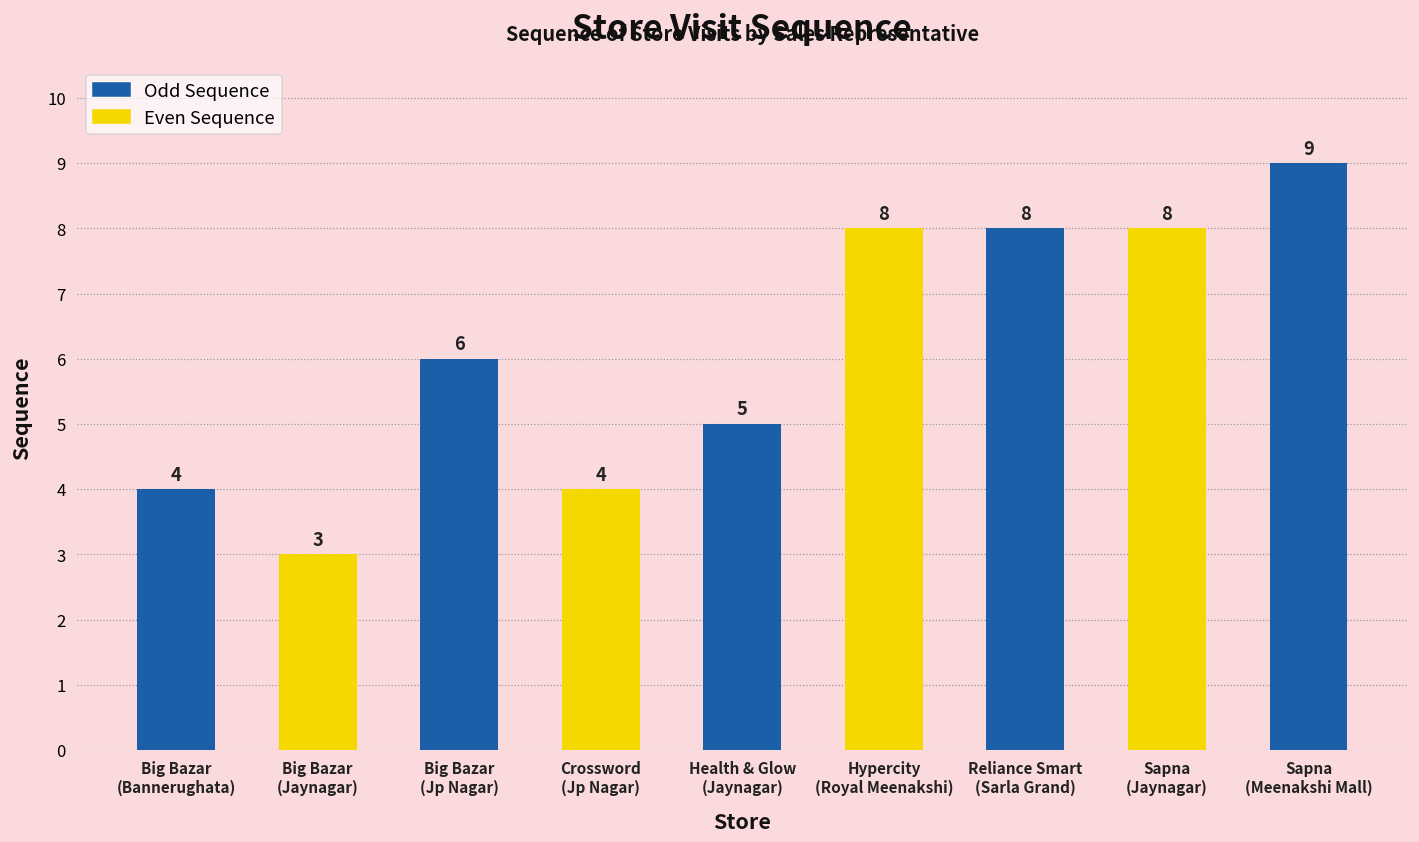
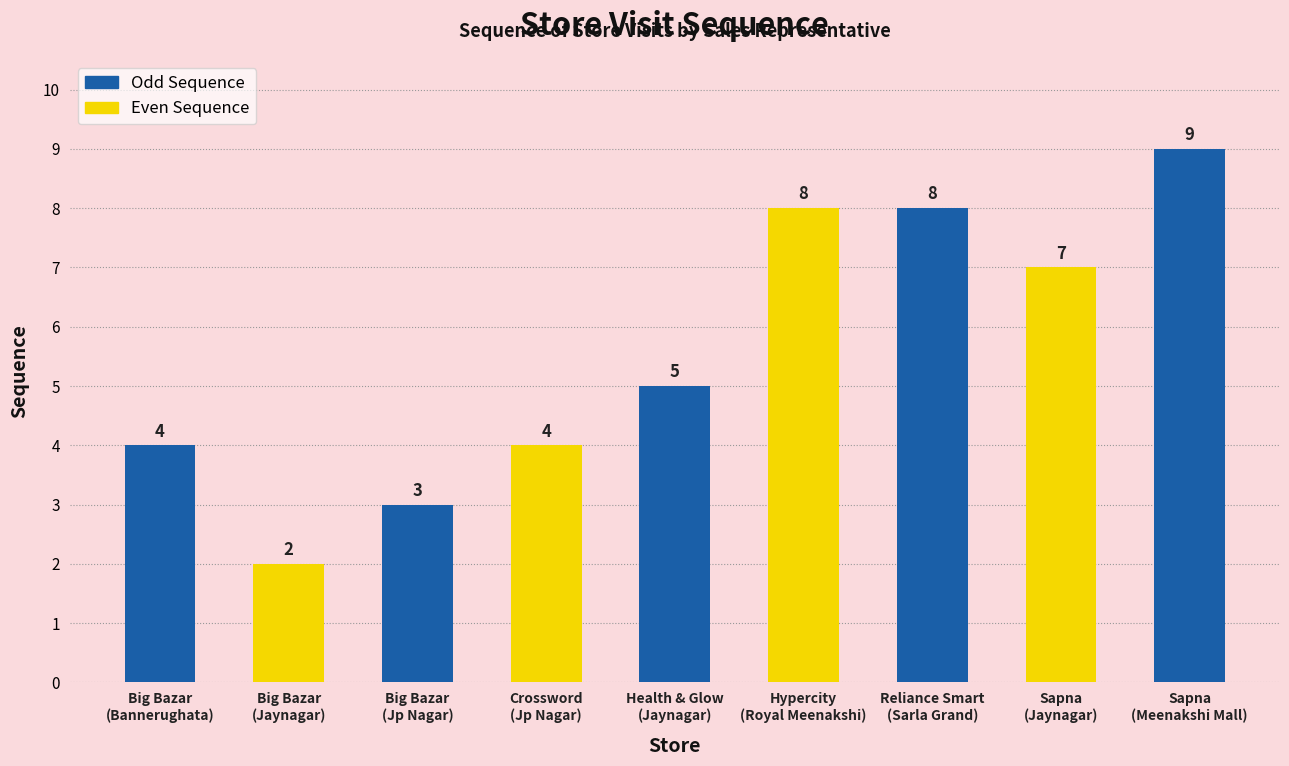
Big Bazar (Jaynagar): 3 -> 2
Big Bazar (Jp Nagar): 6 -> 3
Sapna (Jaynagar): 8 -> 7
